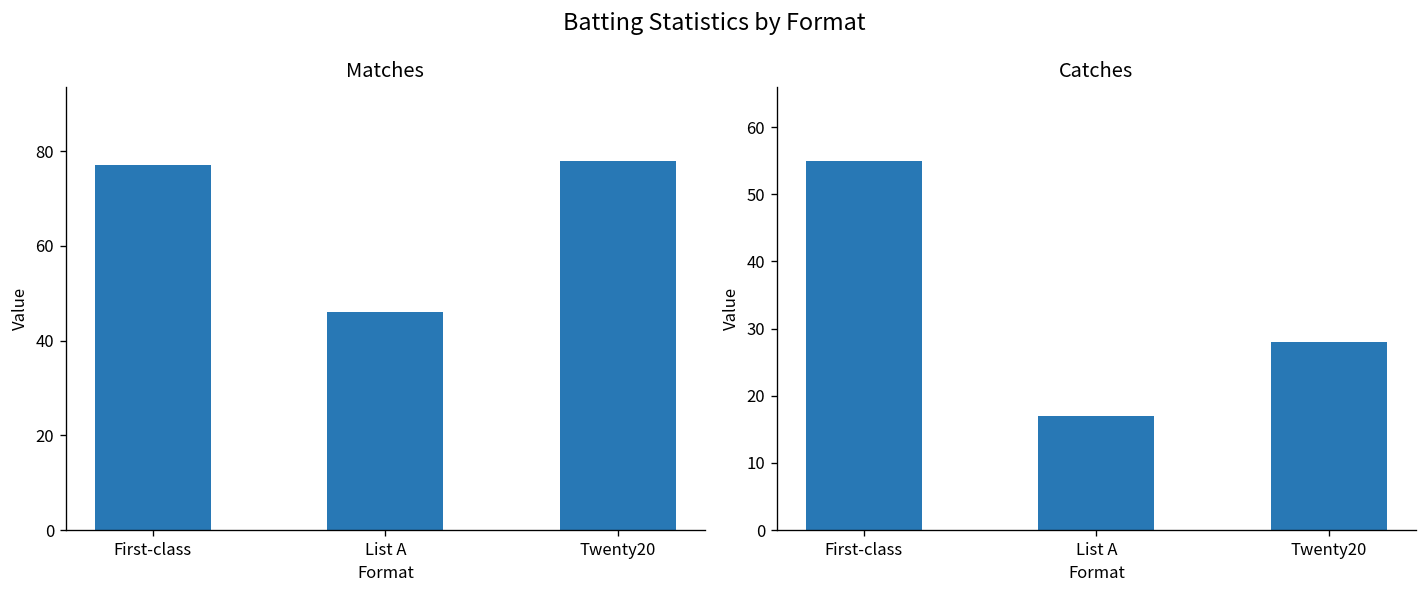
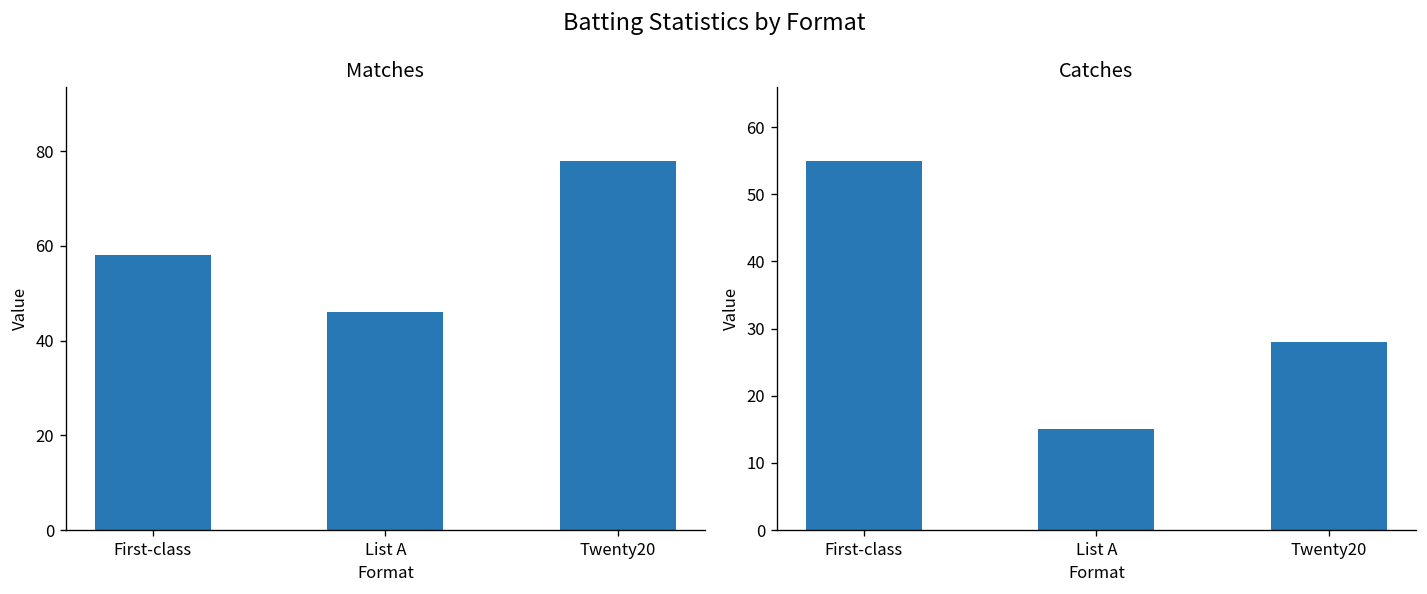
Matches, First-class: 77 -> 58
Catches, List A: 17 -> 15
